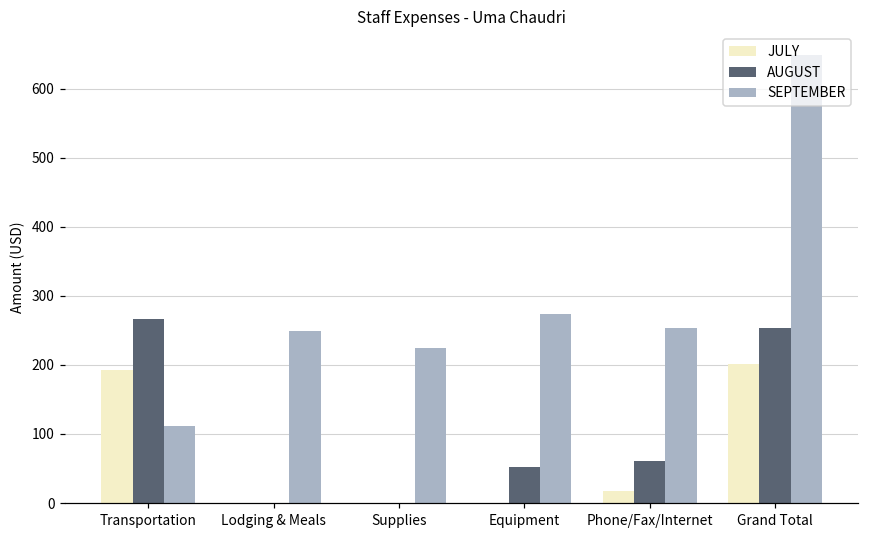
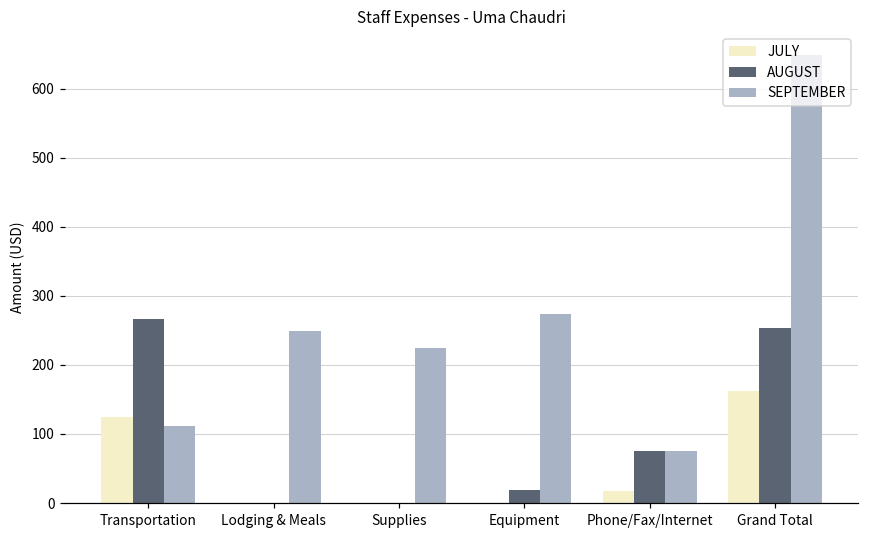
JULY, Transportation: 190 -> 130
AUGUST, Equipment: 50 -> 20
AUGUST, Phone/Fax/Internet: 60 -> 80
SEPTEMBER, Phone/Fax/Internet: 250 -> 80
JULY, Grand Total: 200 -> 160
